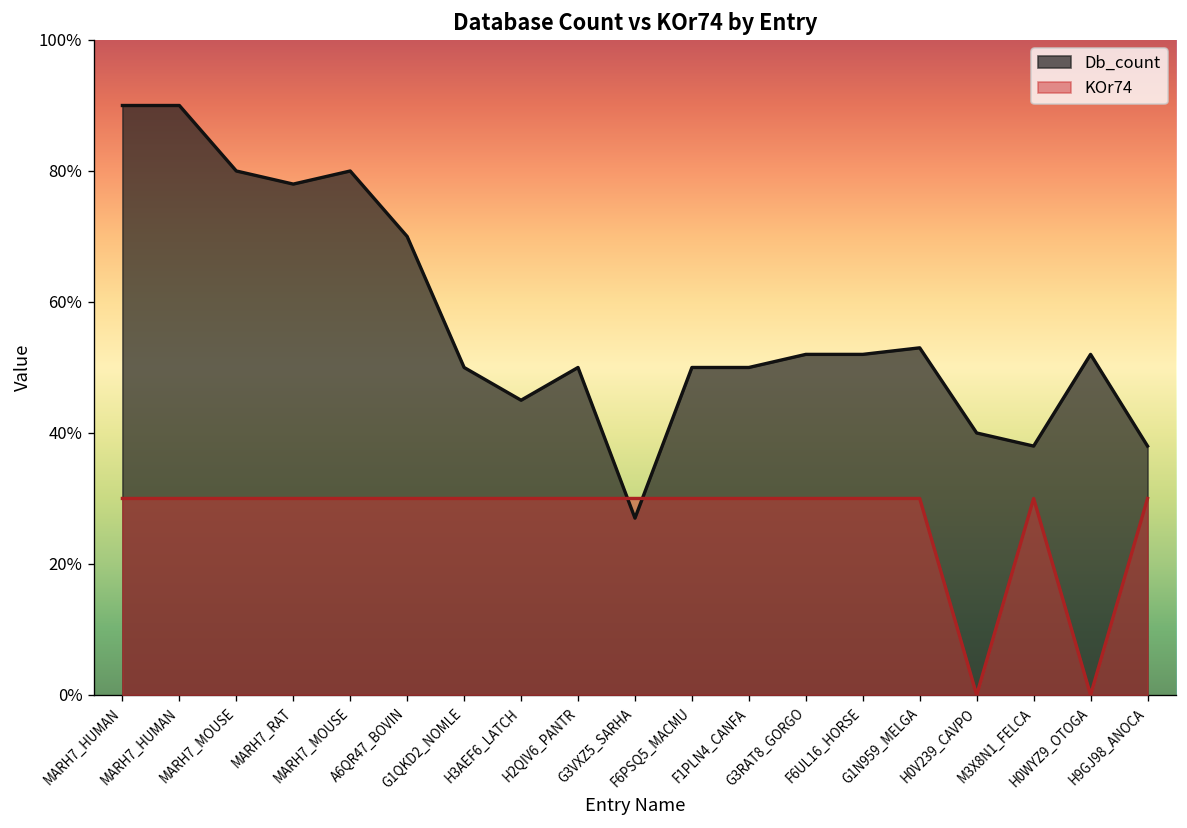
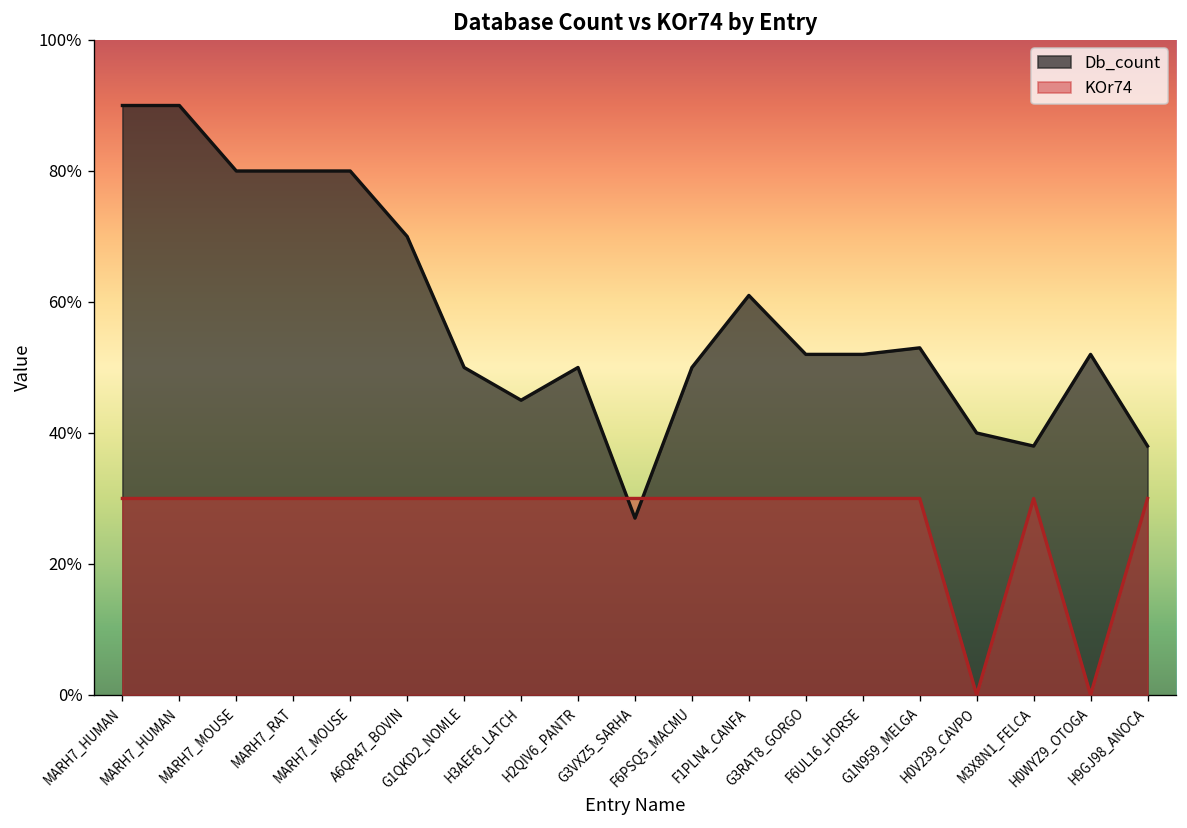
Db_count, MARH7_RAT: 78% -> 80%
Db_count, F1PLN4_CANFA: 50% -> 61%
